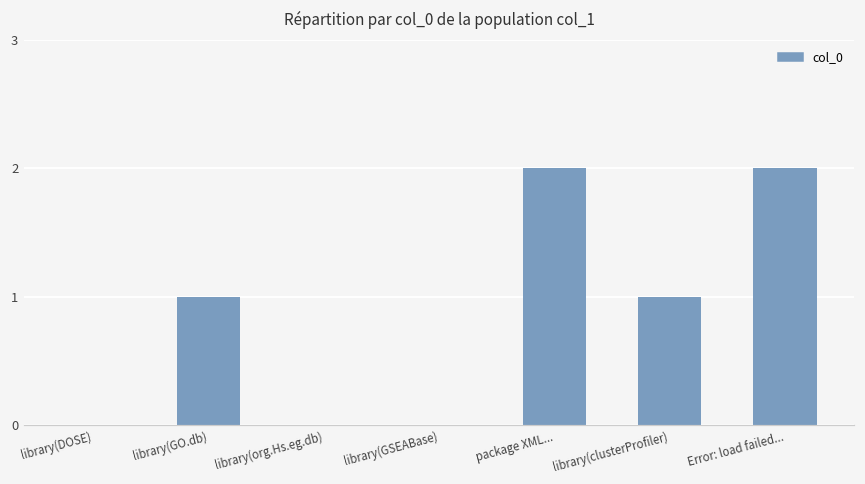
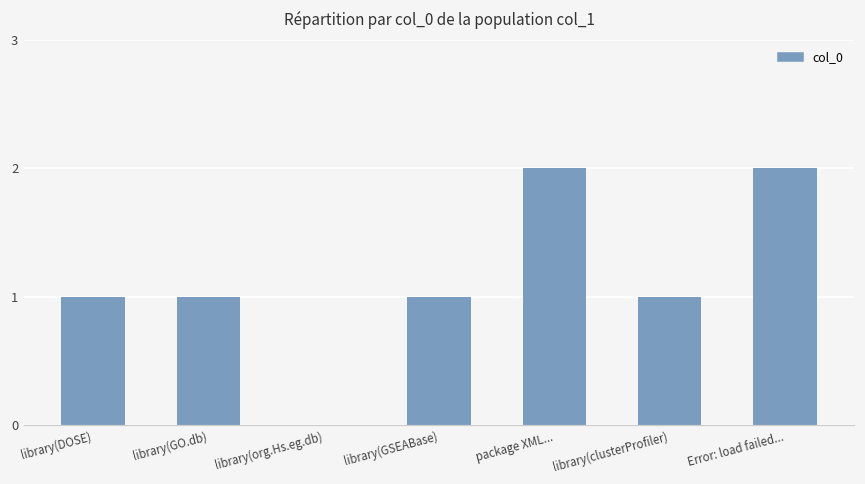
library(DOSE): 0 -> 1
library(GSEABase): 0 -> 1
